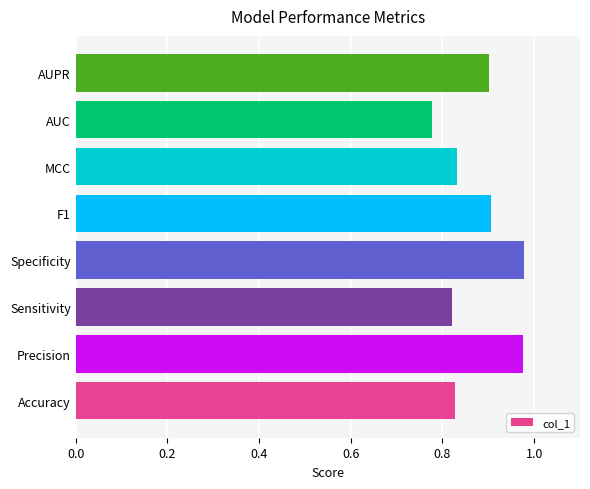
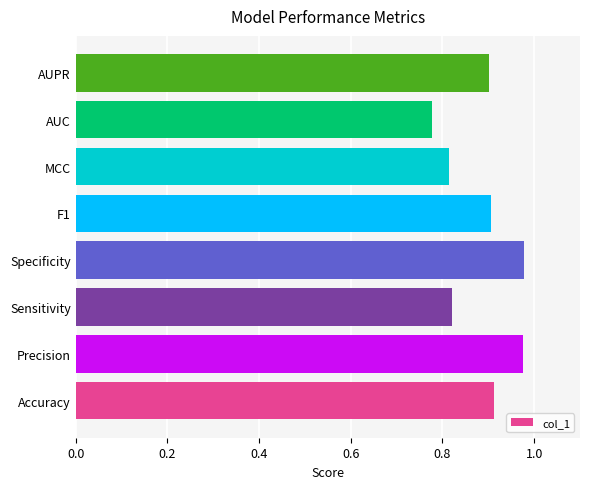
MCC: 0.83 -> 0.81
Accuracy: 0.83 -> 0.91
